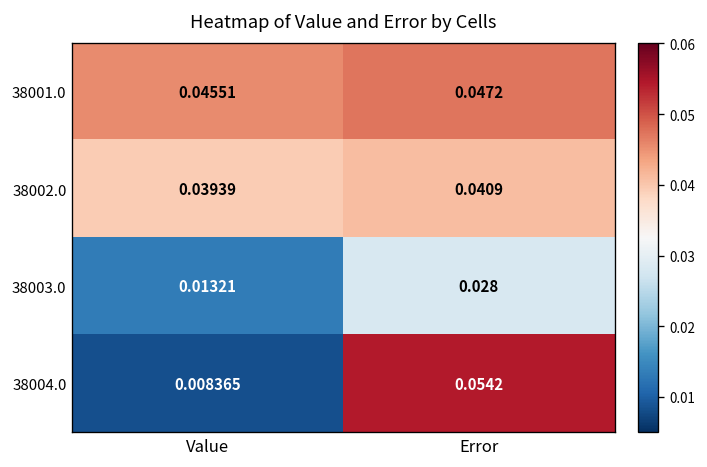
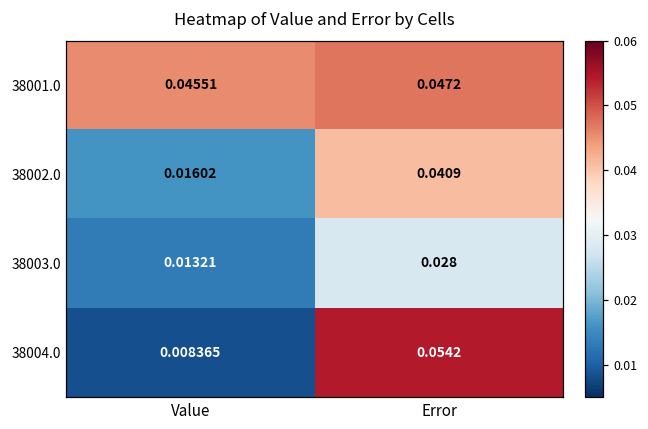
38002.0, Value: 0.03939 -> 0.01602
